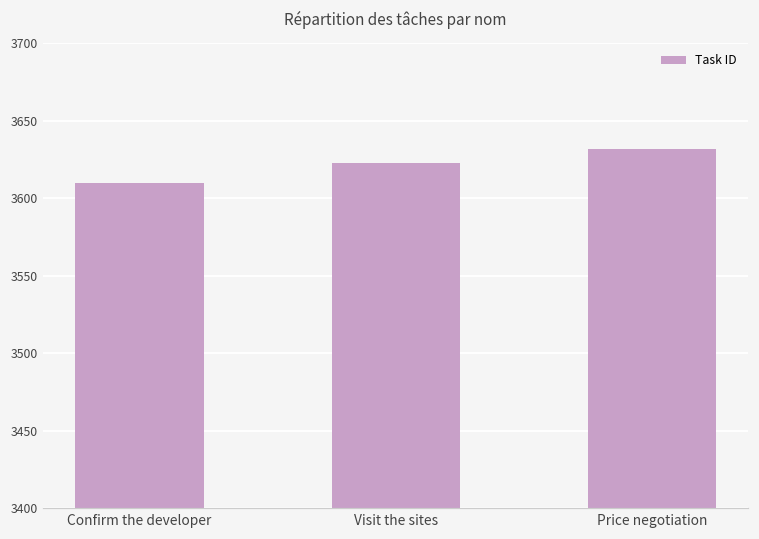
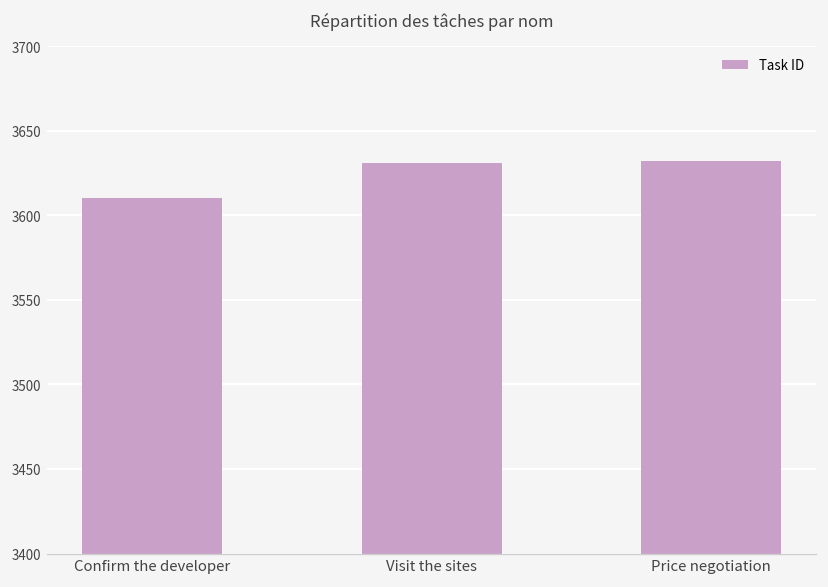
Visit the sites: 3623 -> 3631
